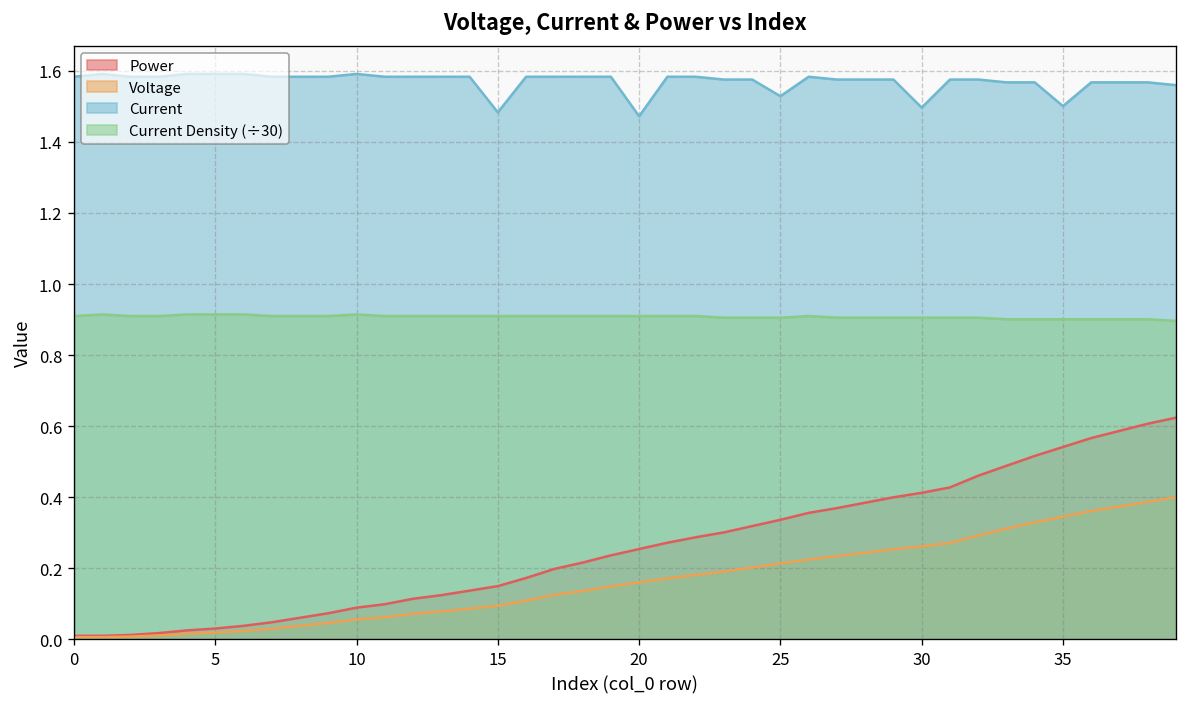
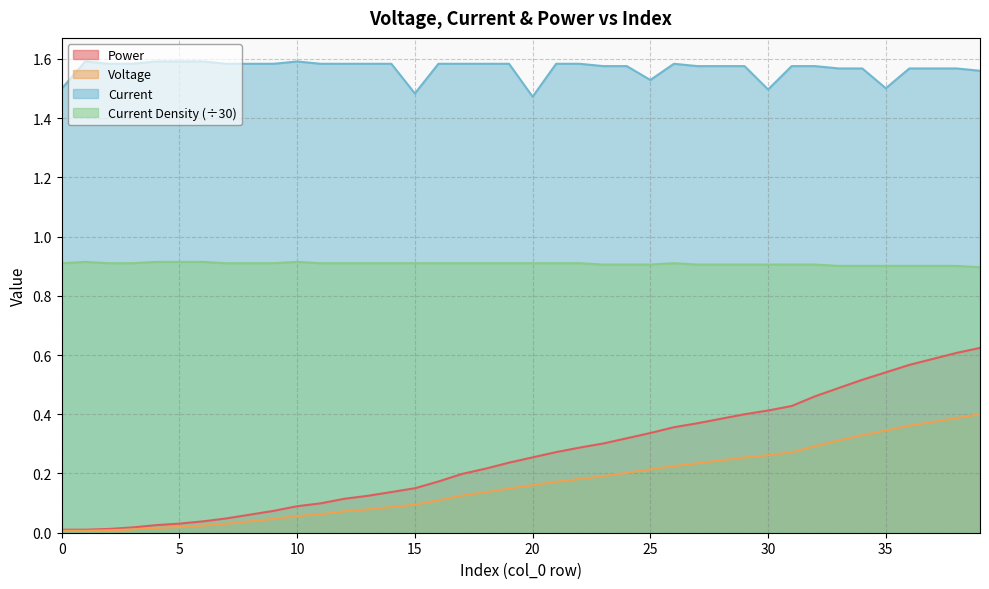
Current, 0: 1.58 -> 1.50
